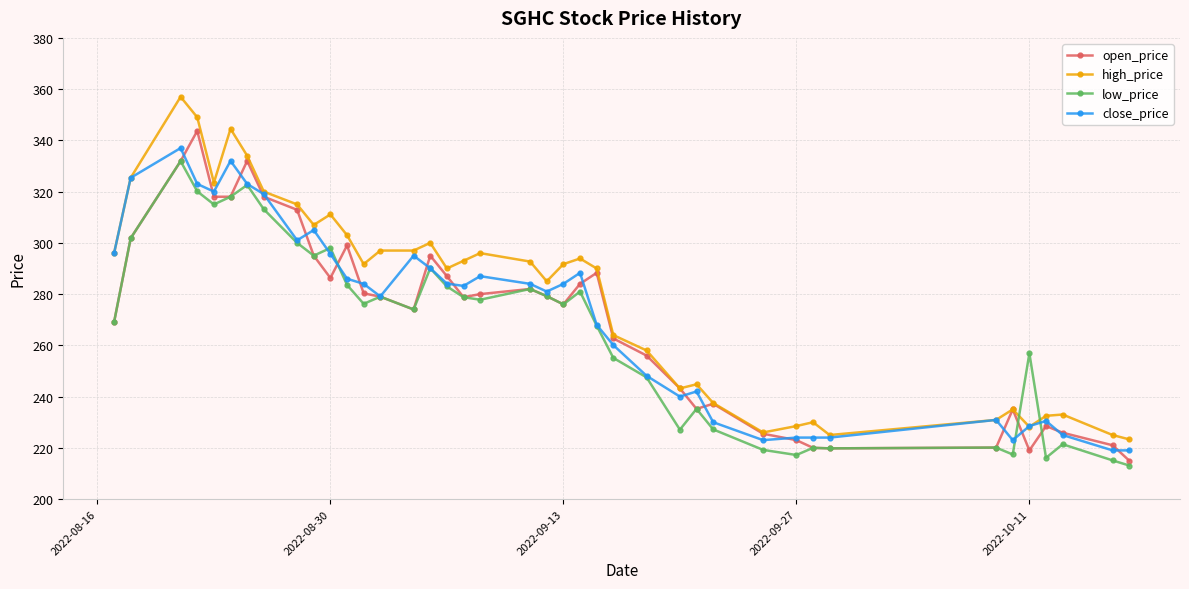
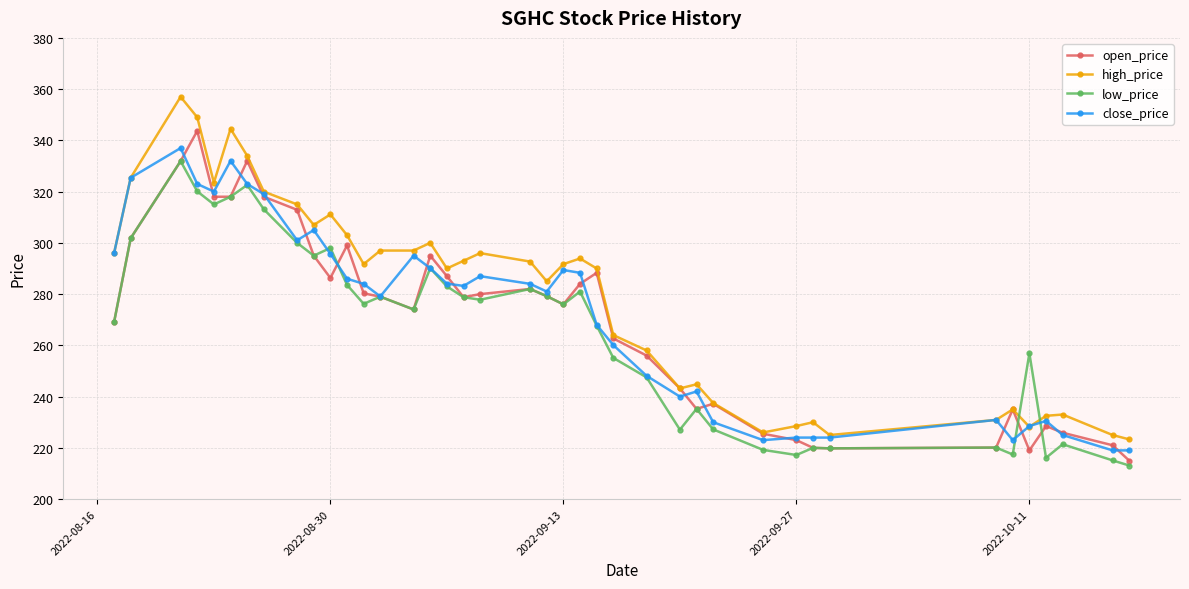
close_price, 2022-09-13: 284 -> 289
